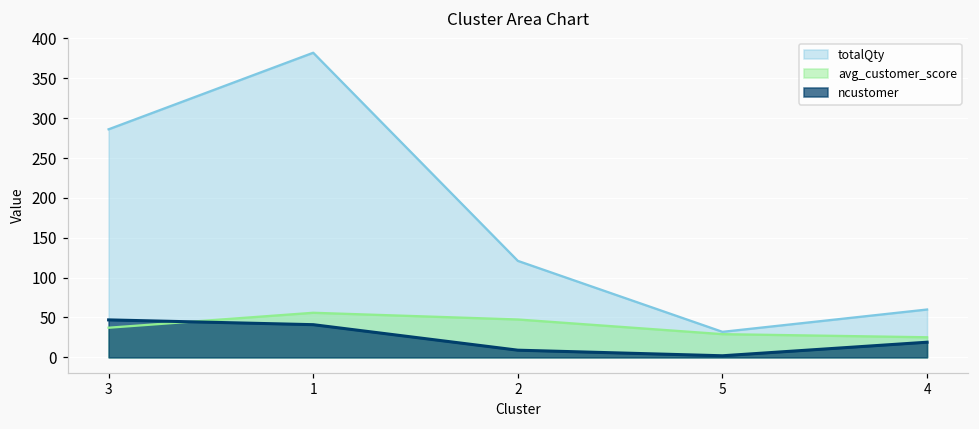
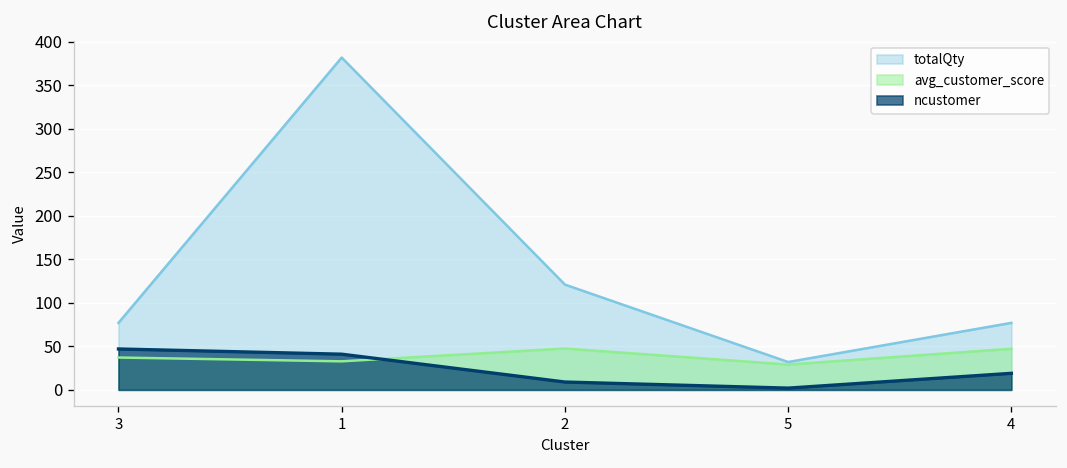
totalQty, 3: 290 -> 80
avg_customer_score, 1: 60 -> 30
totalQty, 4: 60 -> 80
avg_customer_score, 4: 30 -> 50
